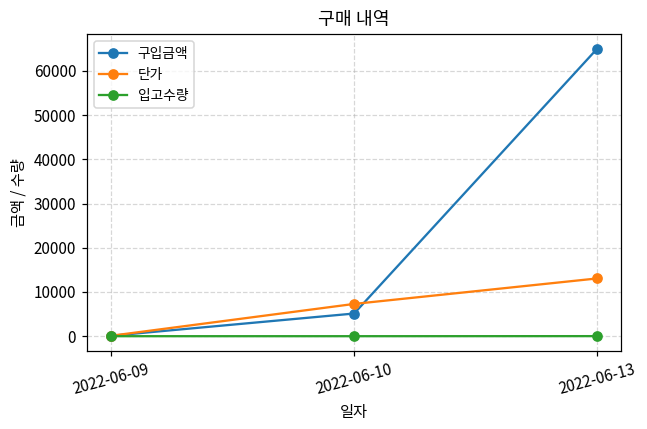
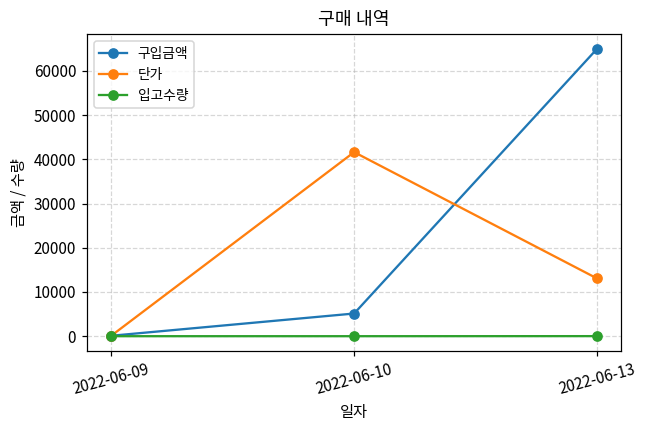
단가, 2022-06-10: 7000 -> 42000
